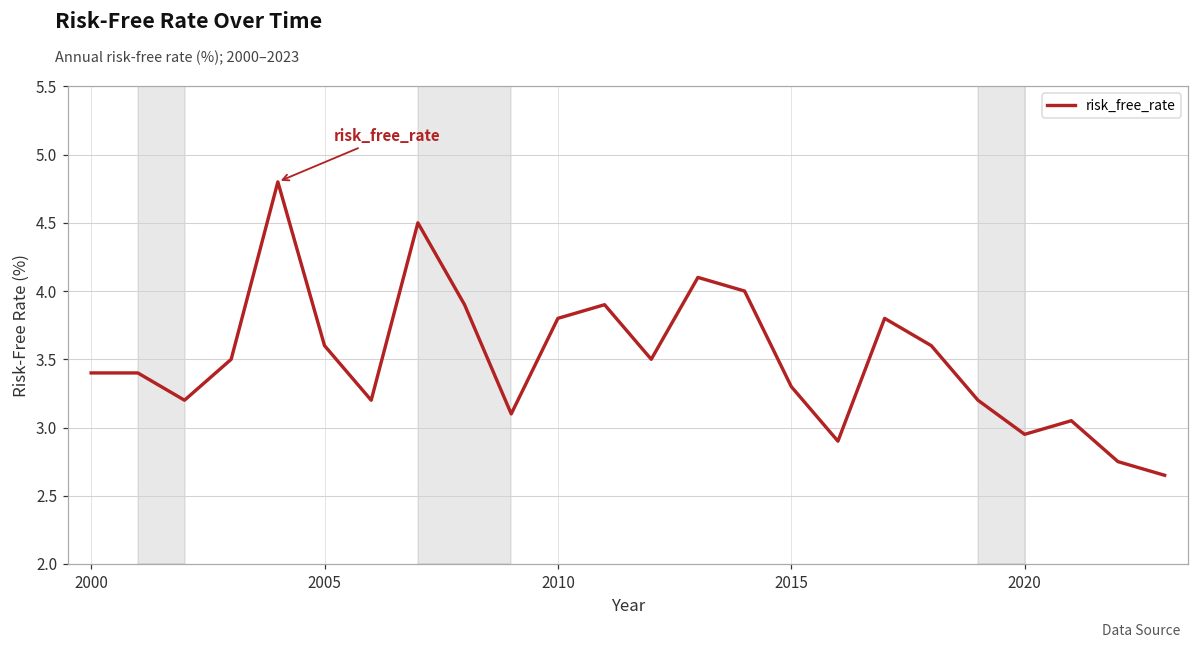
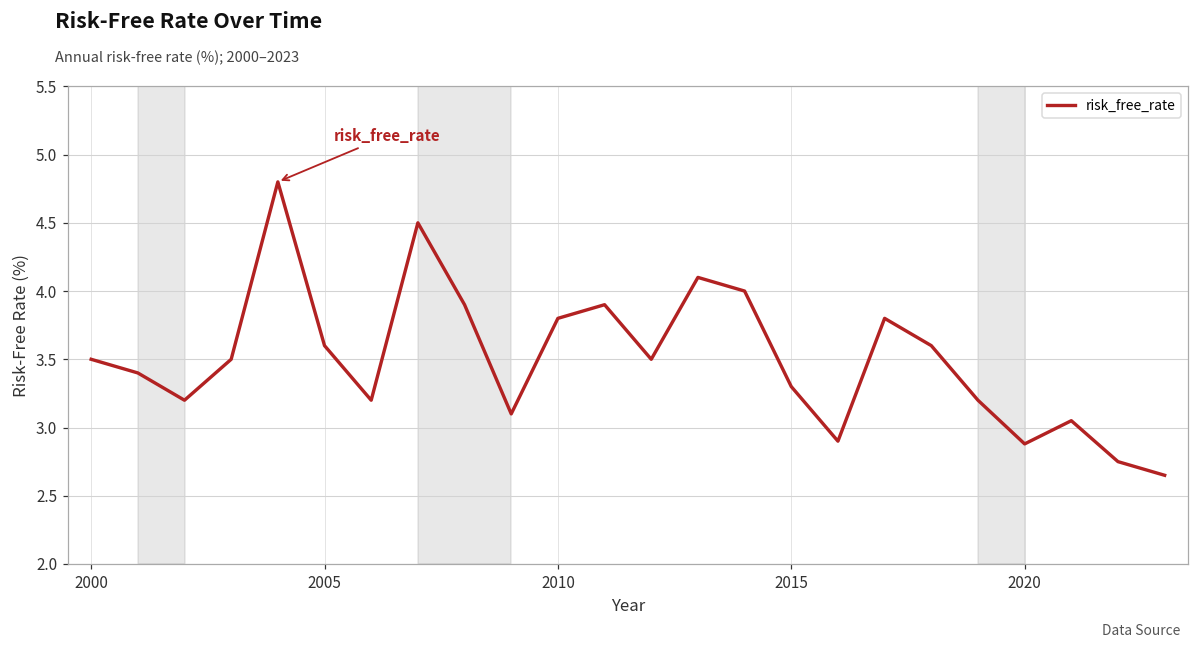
2000: 3.4 -> 3.5
2020: 2.95 -> 2.88
